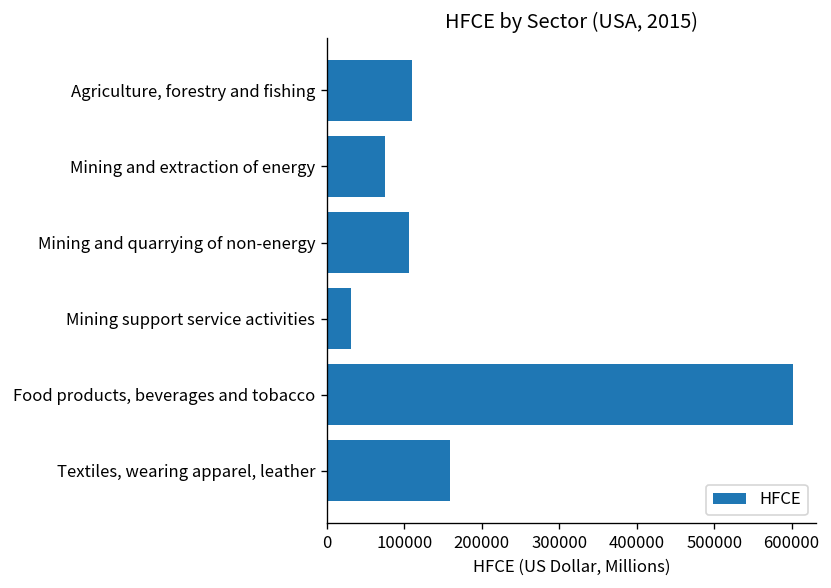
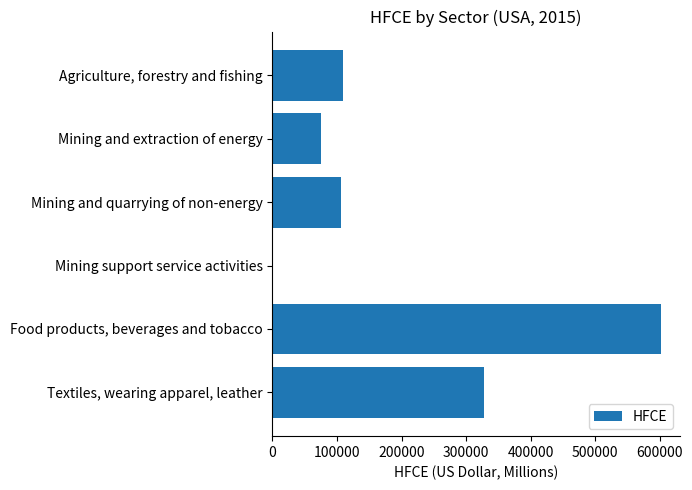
Mining support service activities: 30000 -> 0
Textiles, wearing apparel, leather: 160000 -> 330000
